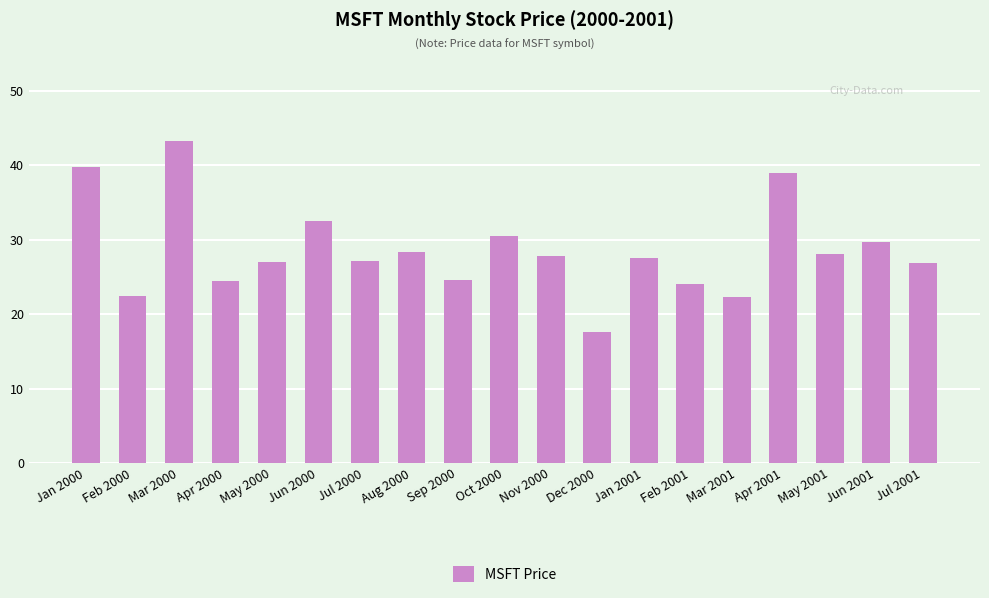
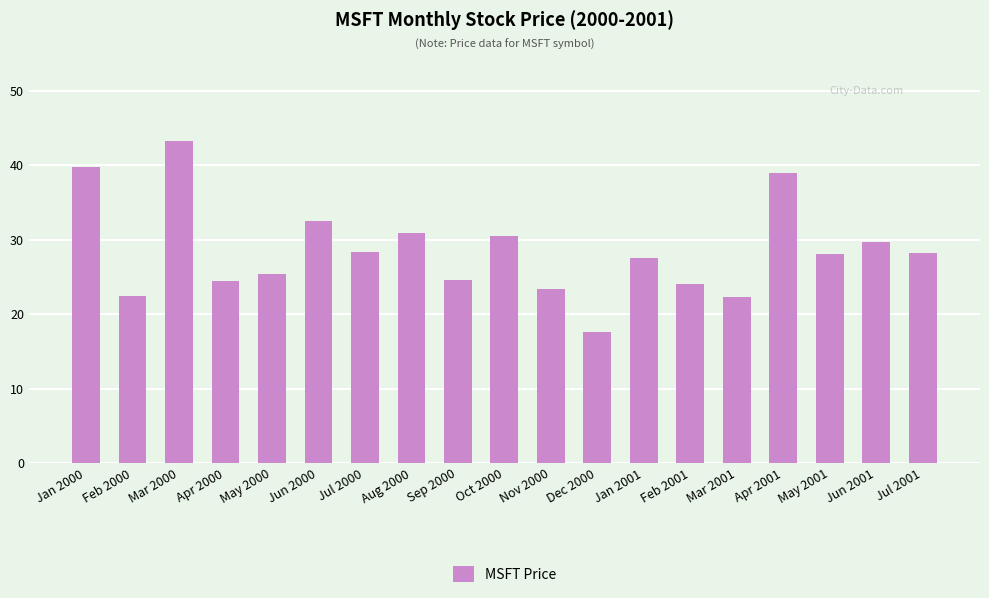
May 2000: 27 -> 25
Jul 2000: 27 -> 28
Aug 2000: 28 -> 31
Nov 2000: 28 -> 23
Jul 2001: 27 -> 28
